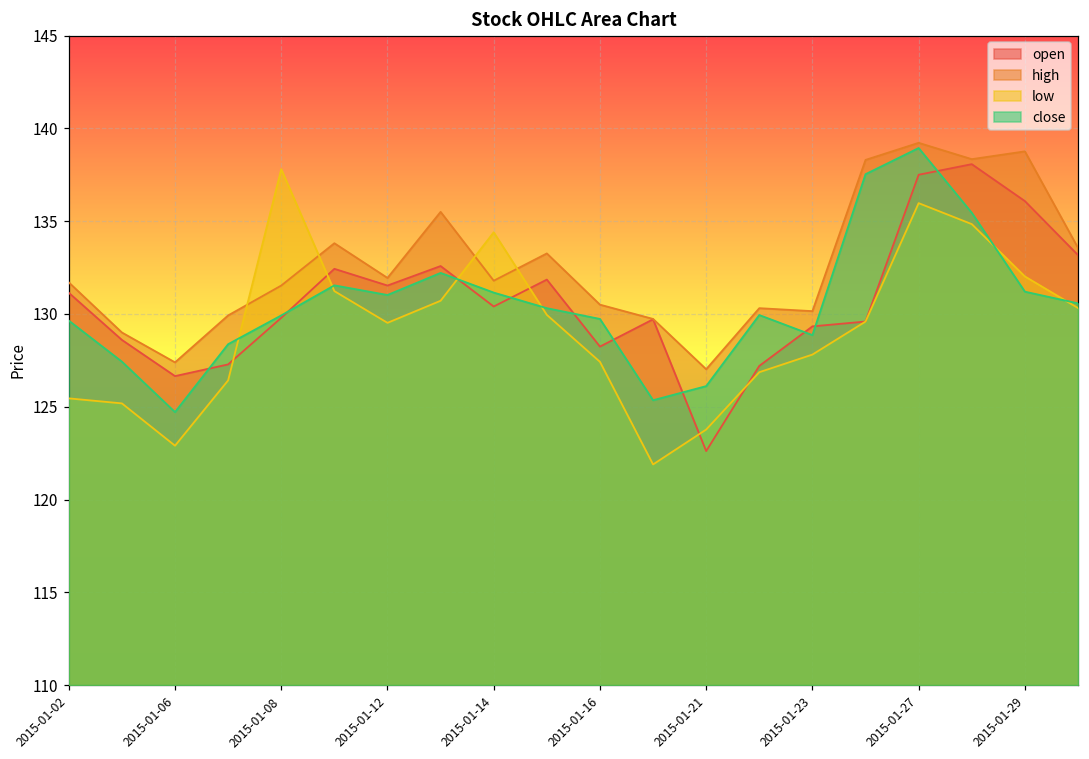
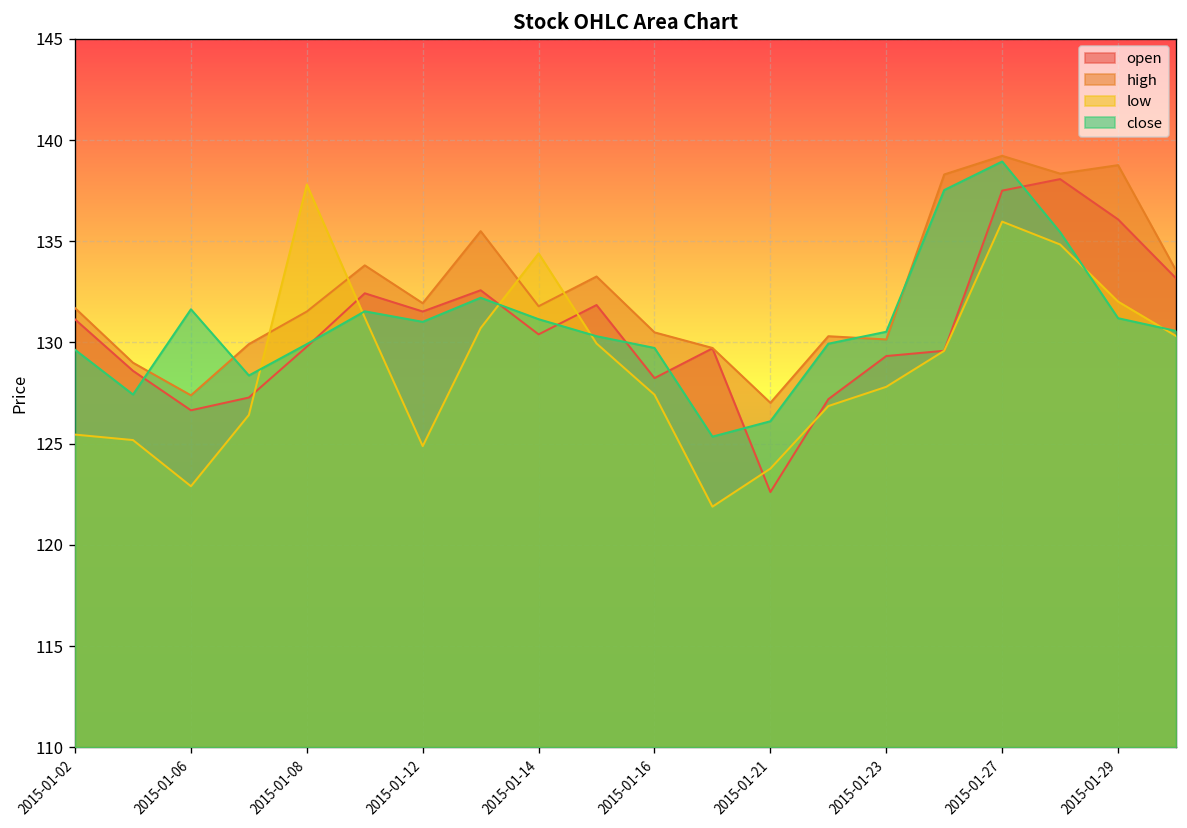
close, 2015-01-06: 124.7 -> 131.6
low, 2015-01-12: 129.5 -> 124.9
close, 2015-01-23: 128.9 -> 130.5
